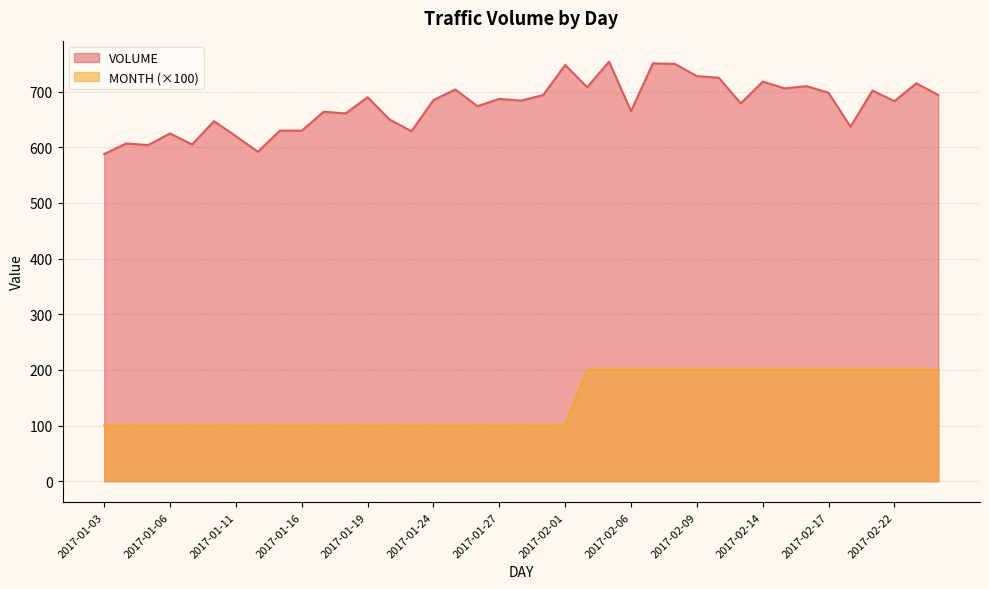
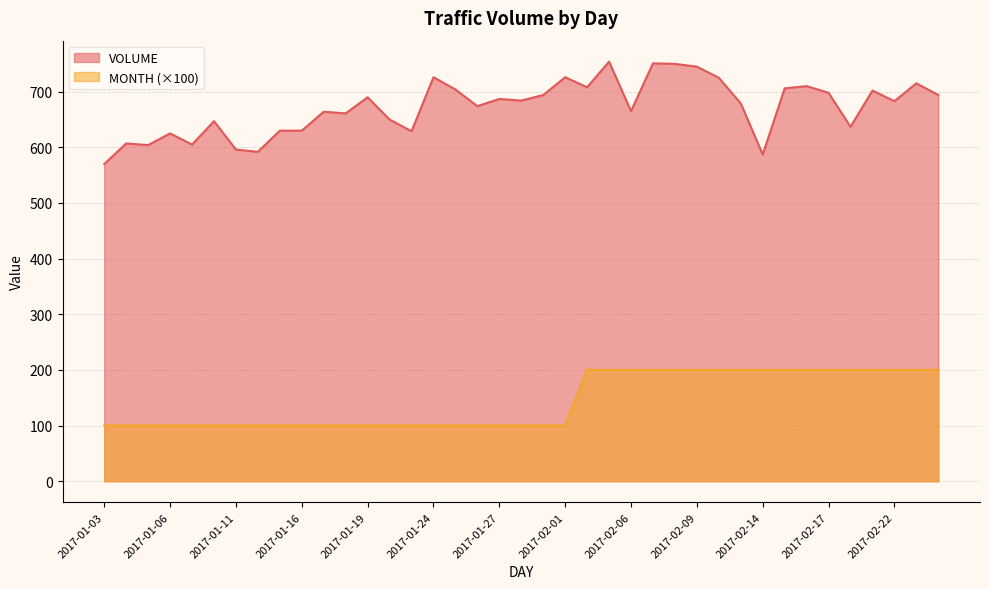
VOLUME, 2017-01-03: 590 -> 570
VOLUME, 2017-01-11: 620 -> 600
VOLUME, 2017-01-24: 690 -> 730
VOLUME, 2017-02-01: 750 -> 730
VOLUME, 2017-02-09: 730 -> 750
VOLUME, 2017-02-14: 720 -> 590
